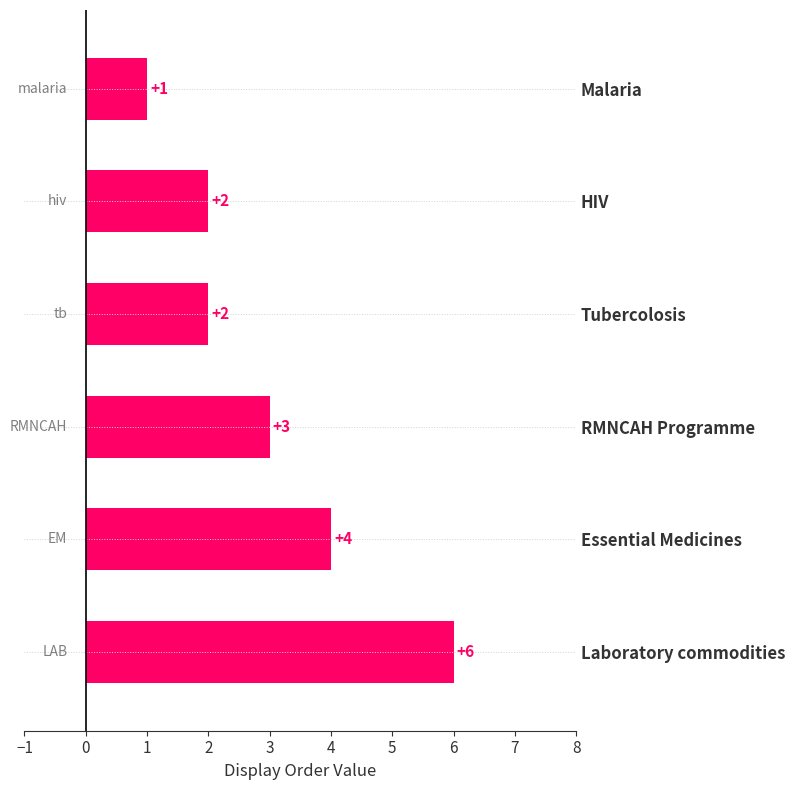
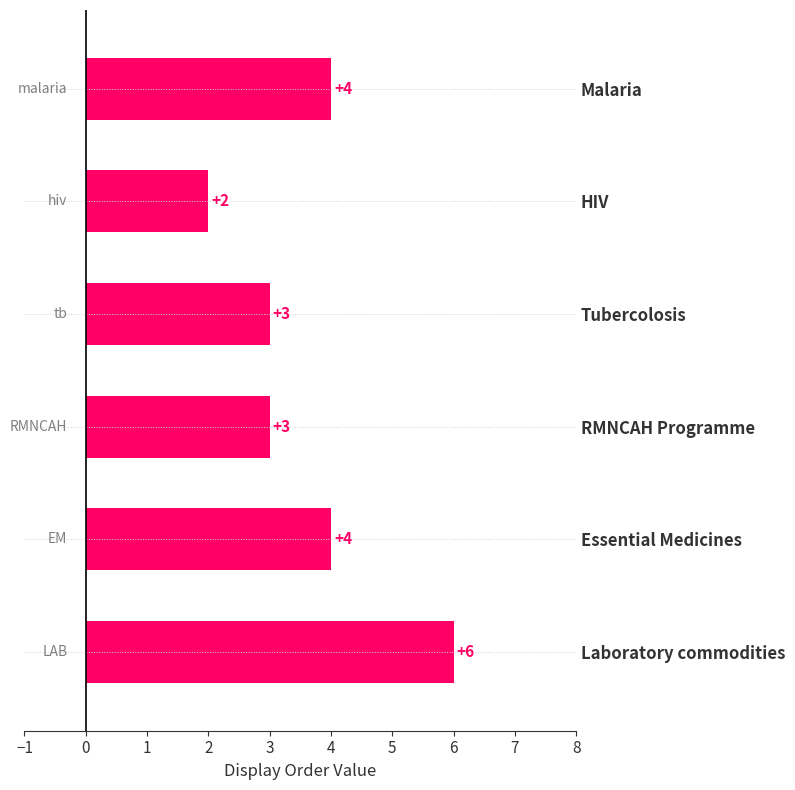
Malaria: +1 -> +4
Tubercolosis: +2 -> +3
